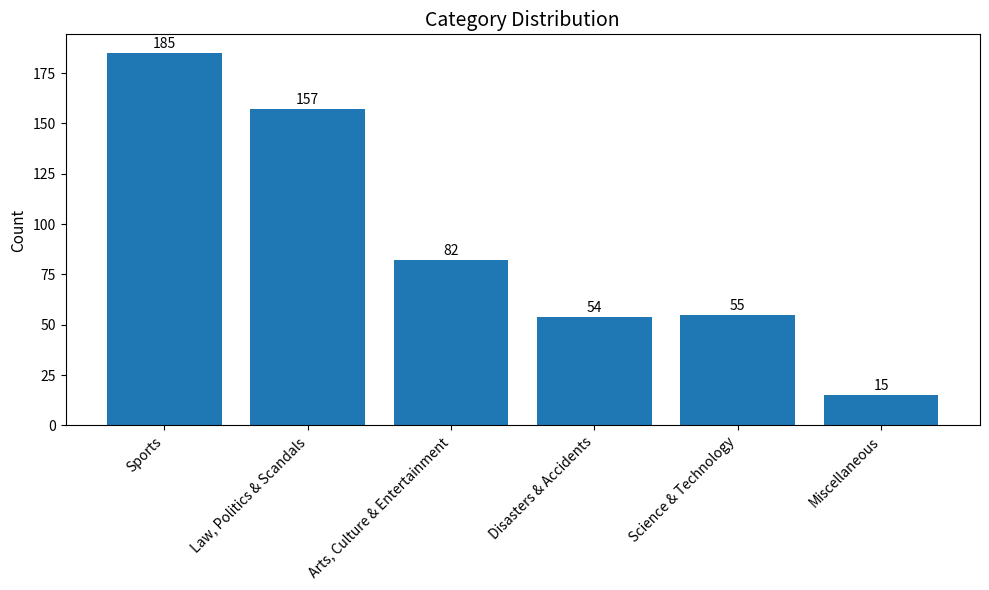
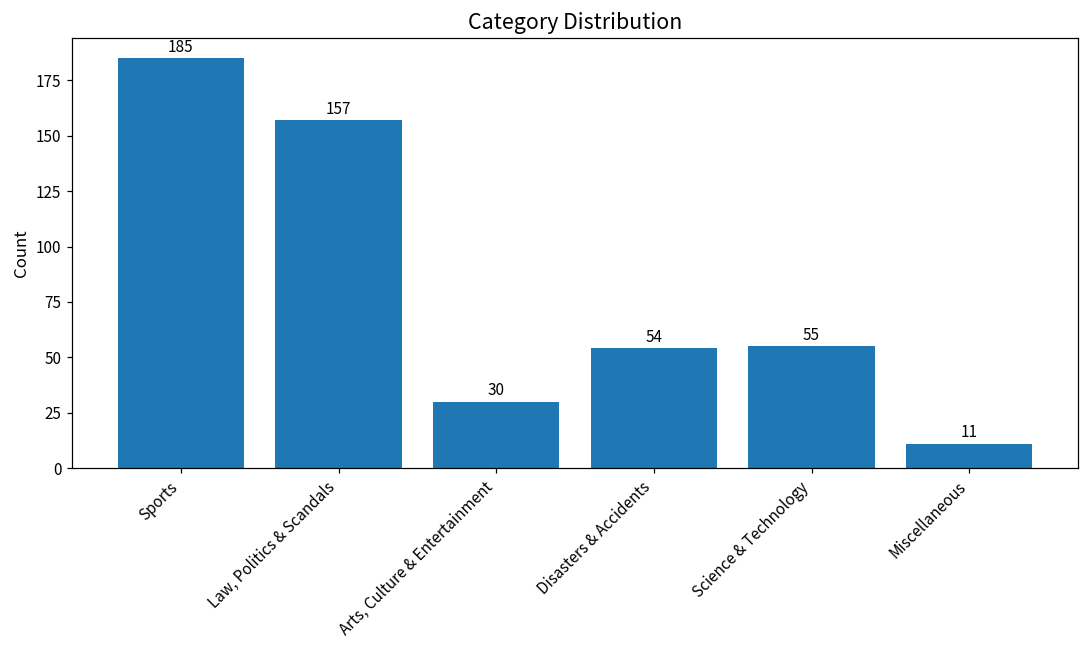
Arts, Culture & Entertainment: 82 -> 30
Miscellaneous: 15 -> 11
